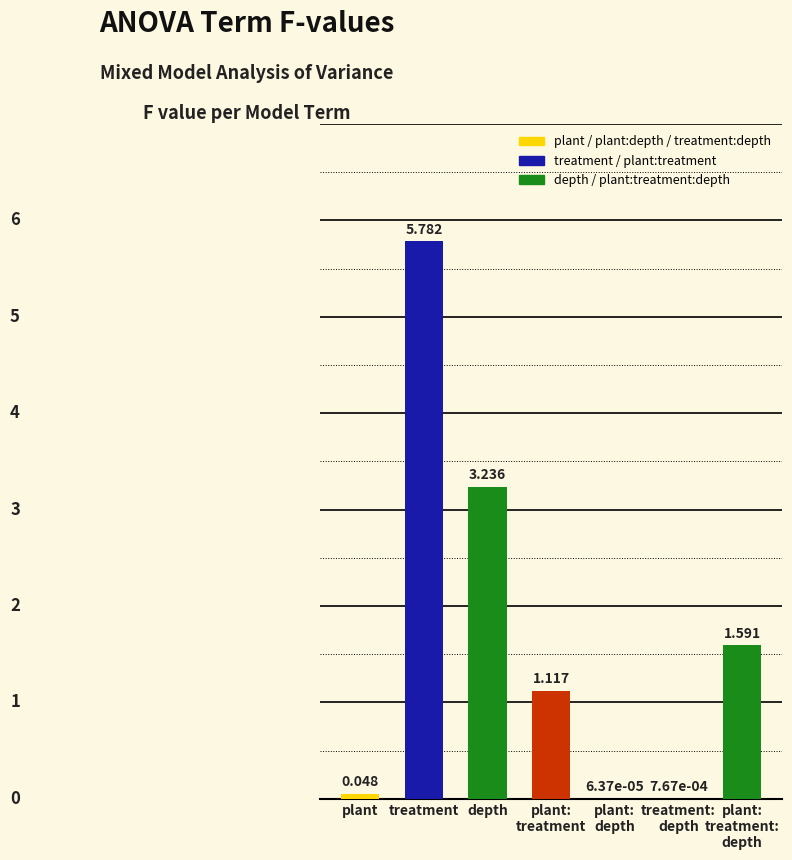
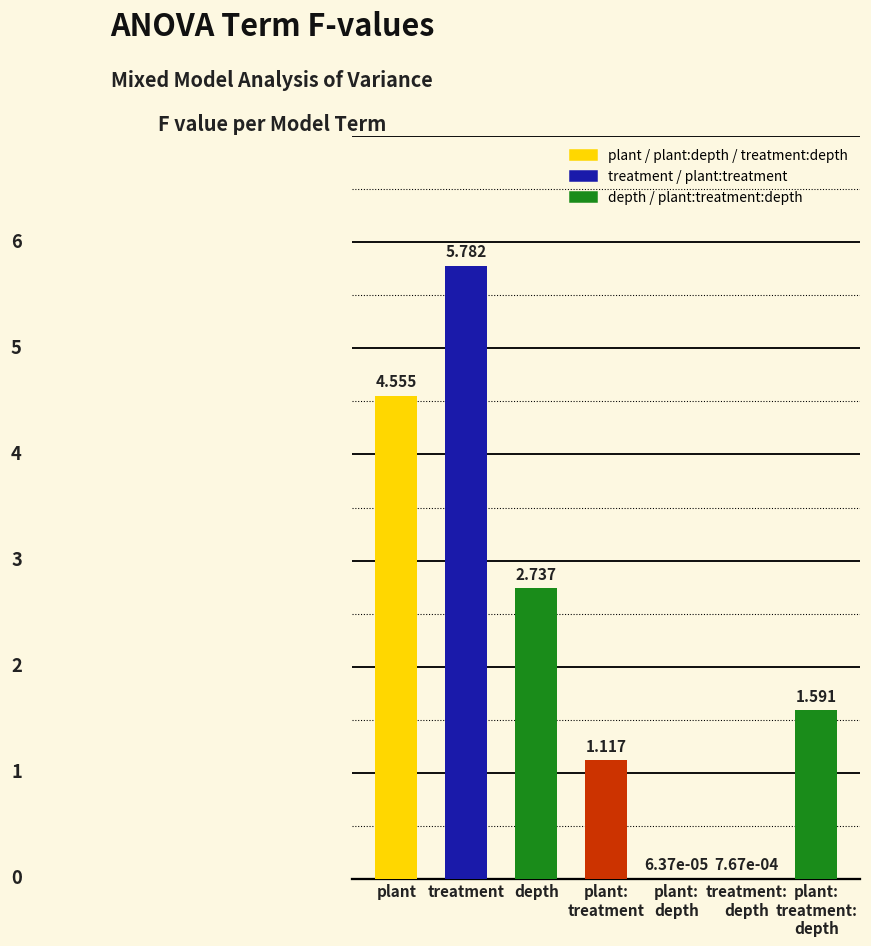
plant: 0.048 -> 4.555
depth: 3.236 -> 2.737
